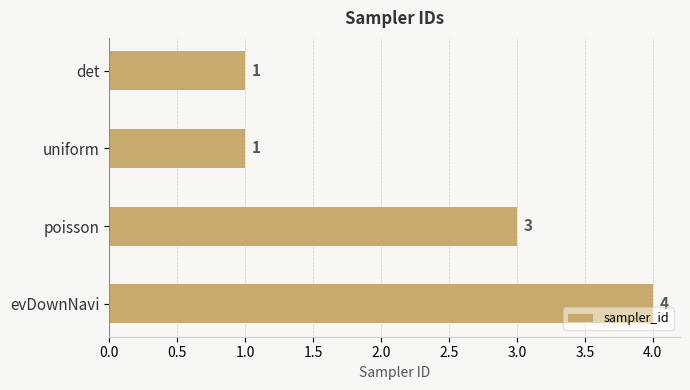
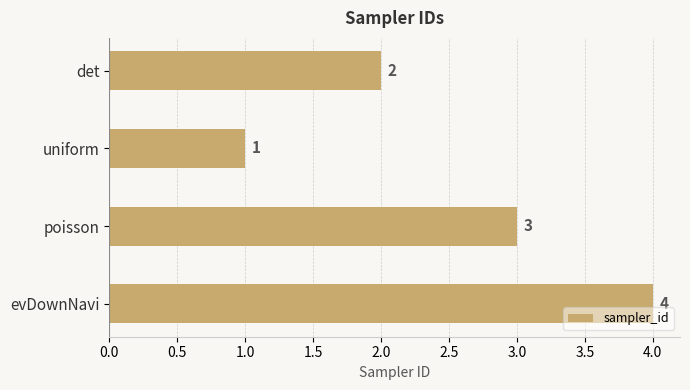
det: 1 -> 2
